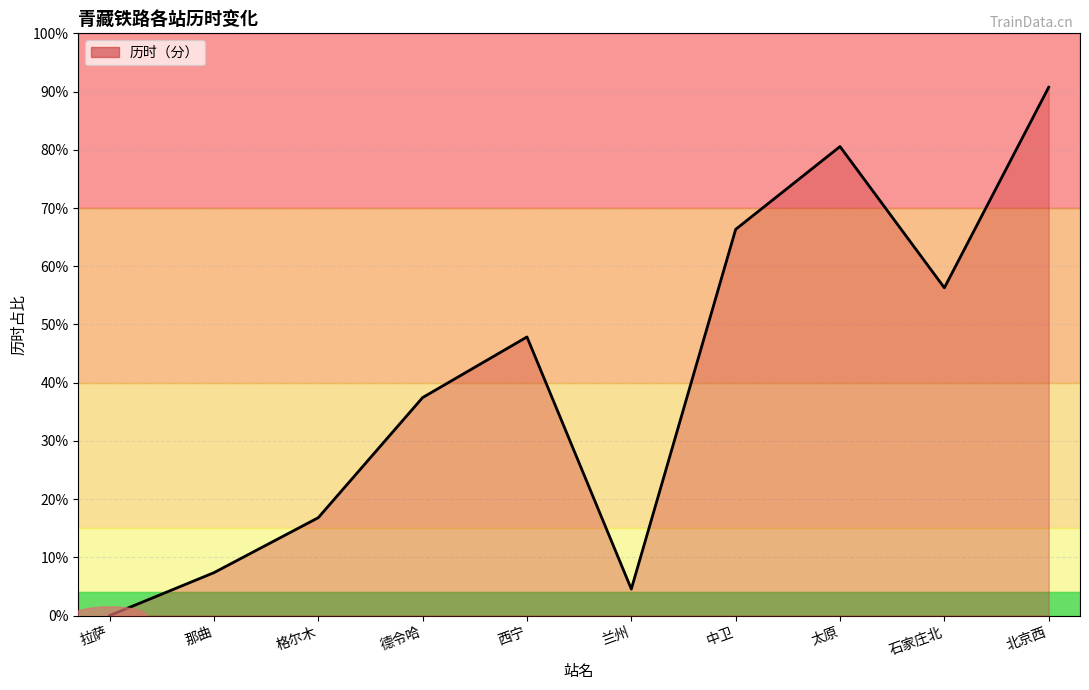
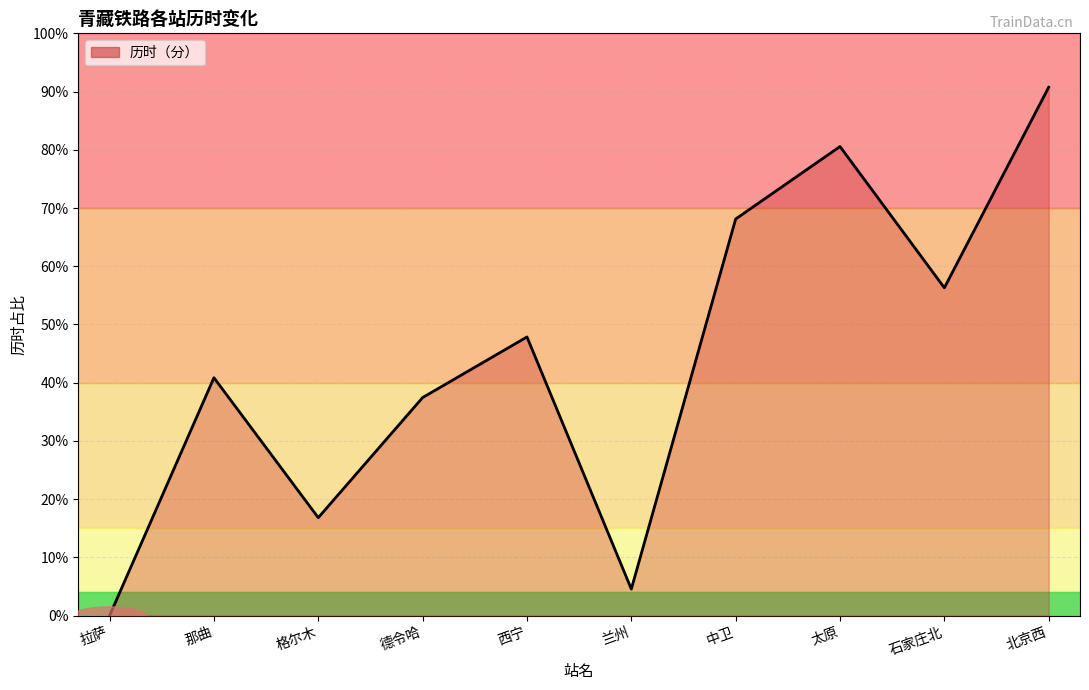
那曲: 7% -> 41%
中卫: 66% -> 68%
